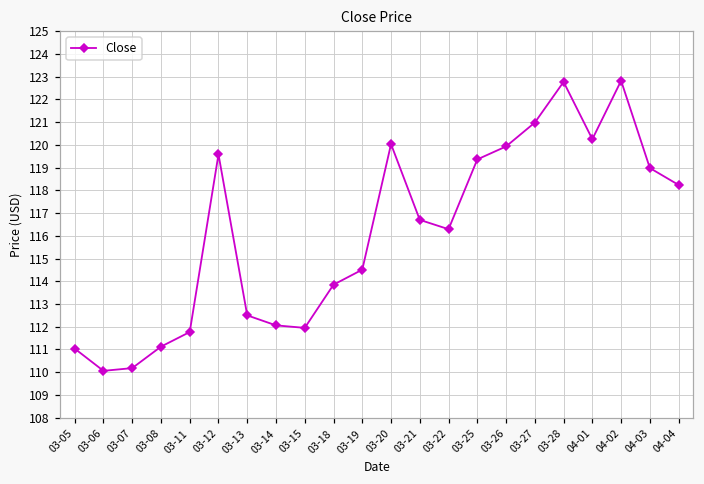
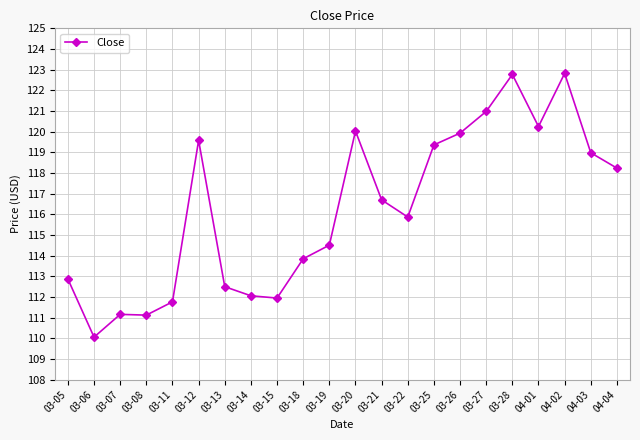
03-05: 111.0 -> 112.9
03-07: 110.2 -> 111.2
03-22: 116.3 -> 115.9
